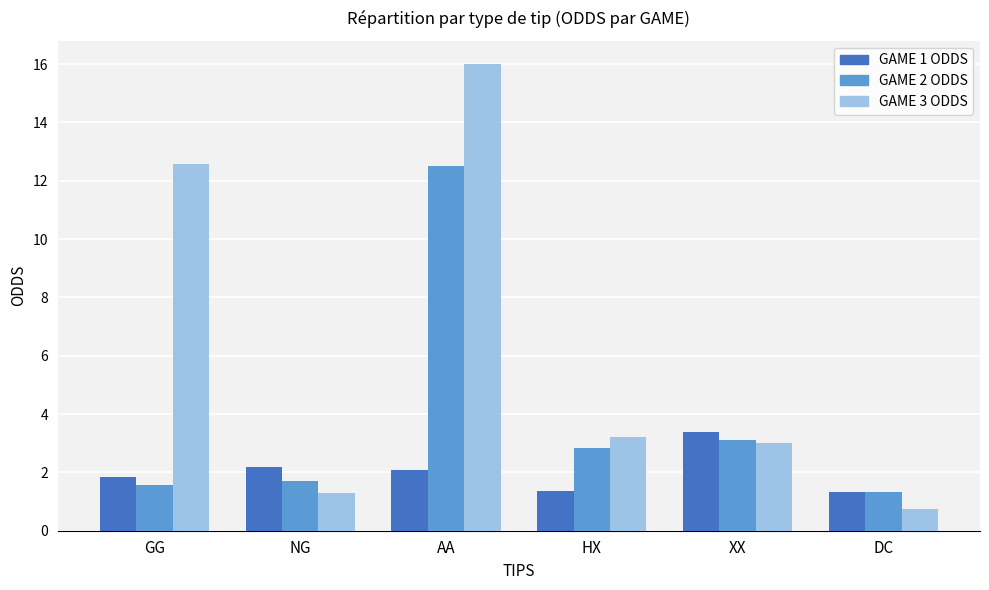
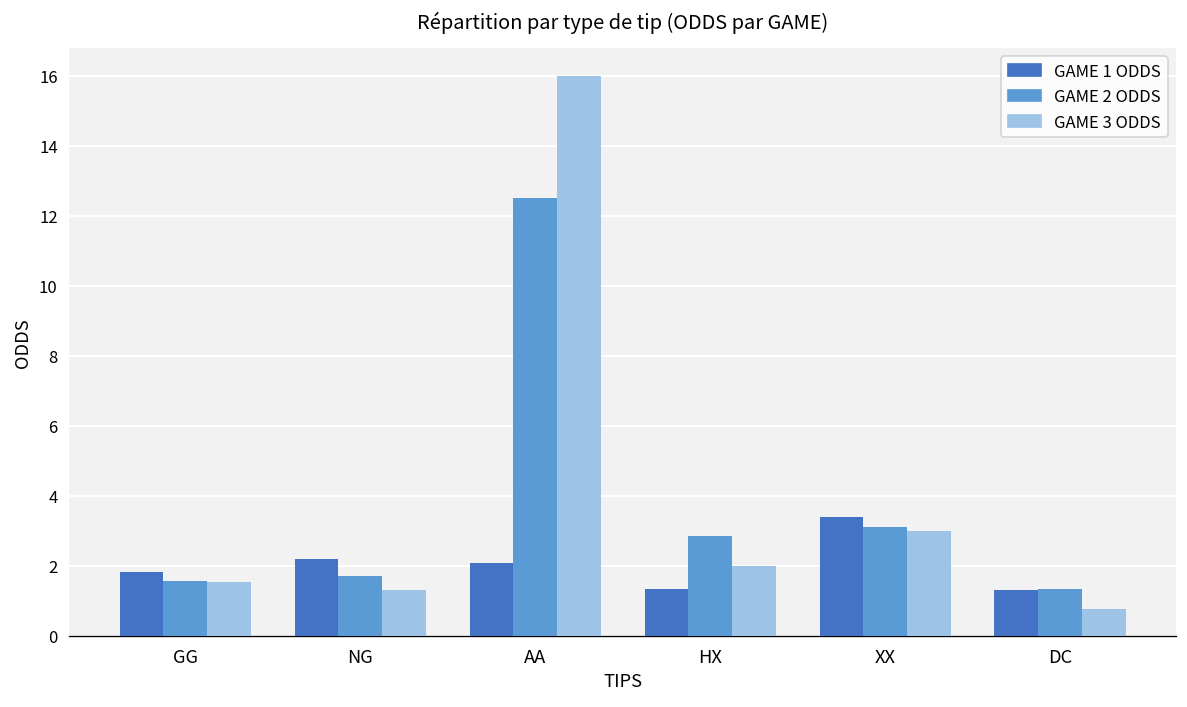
GAME 3 ODDS, GG: 12.6 -> 1.6
GAME 3 ODDS, HX: 3.2 -> 2.0
